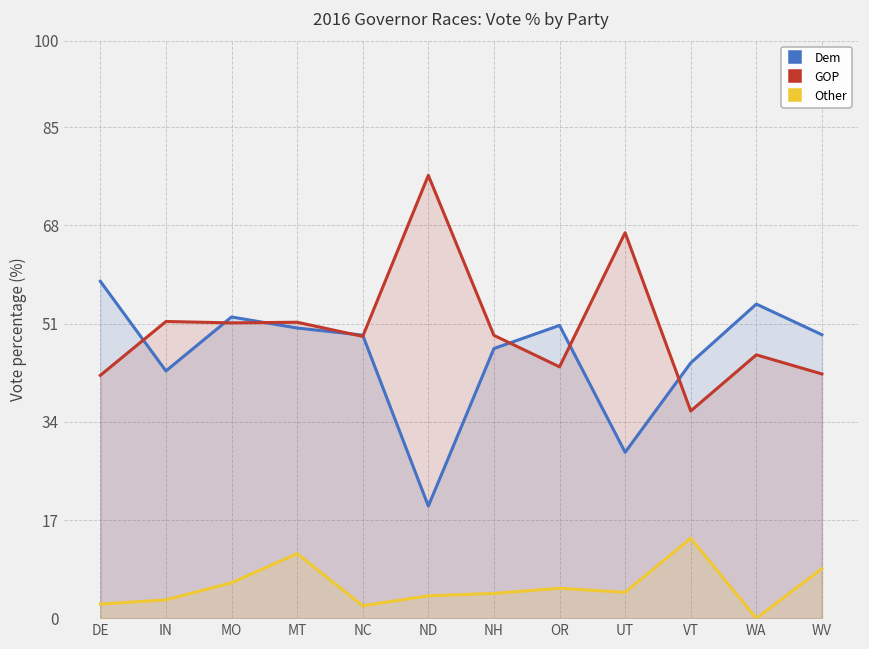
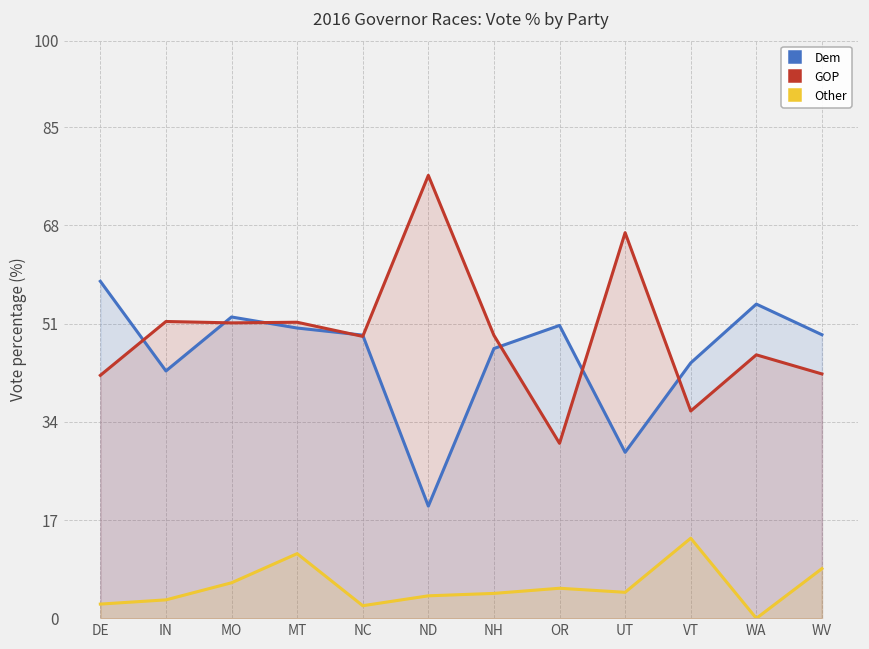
GOP, OR: 44 -> 30
